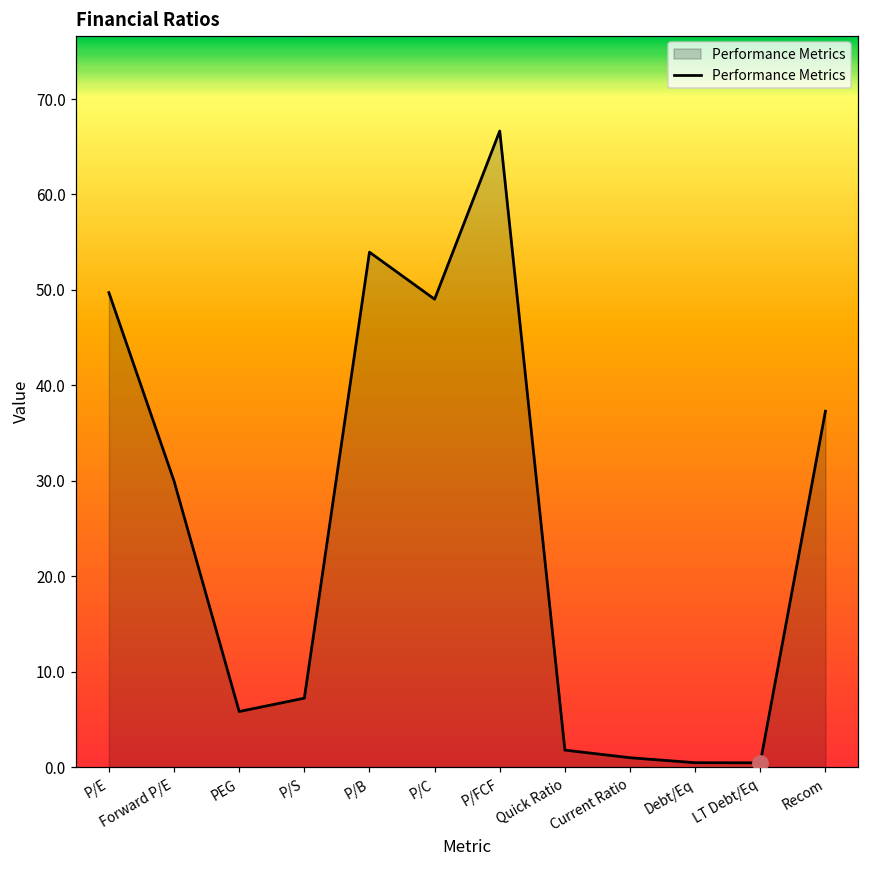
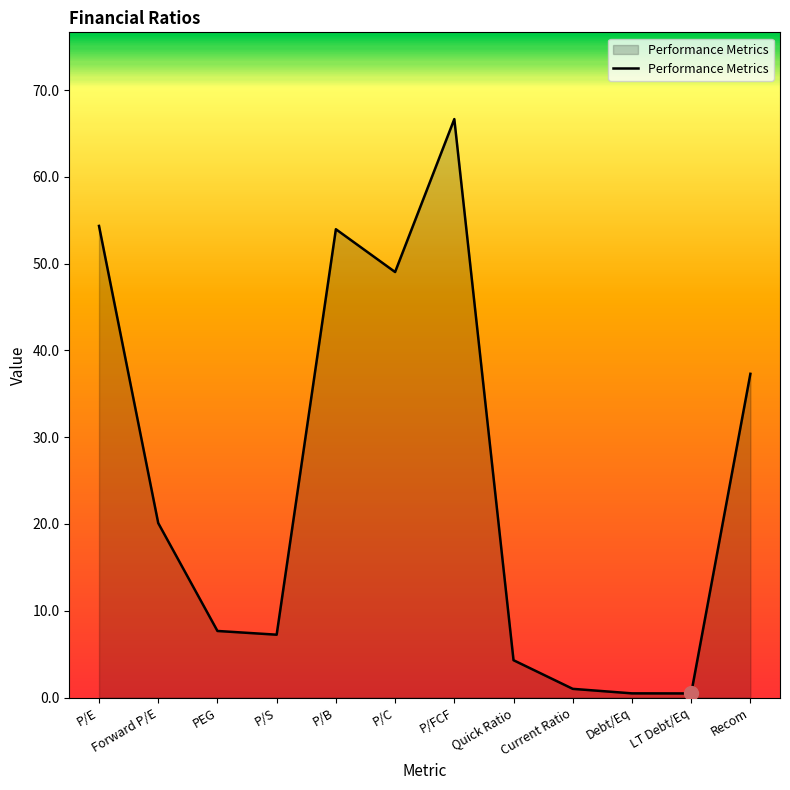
Performance Metrics, P/E: 50 -> 54
Performance Metrics, Forward P/E: 30 -> 20
Performance Metrics, PEG: 6 -> 8
Performance Metrics, Quick Ratio: 2 -> 4
